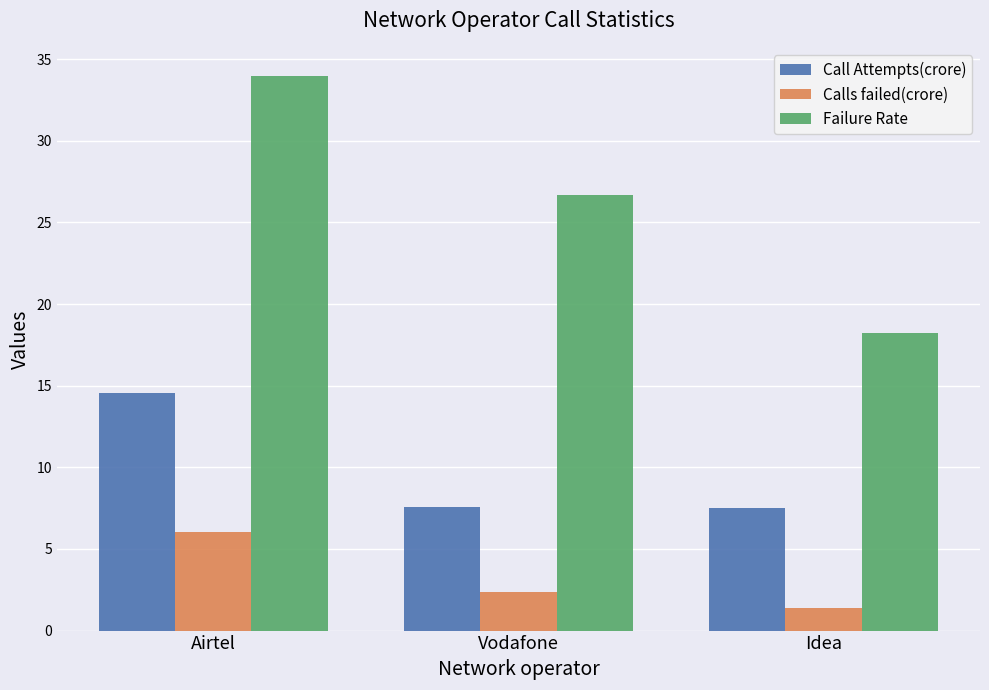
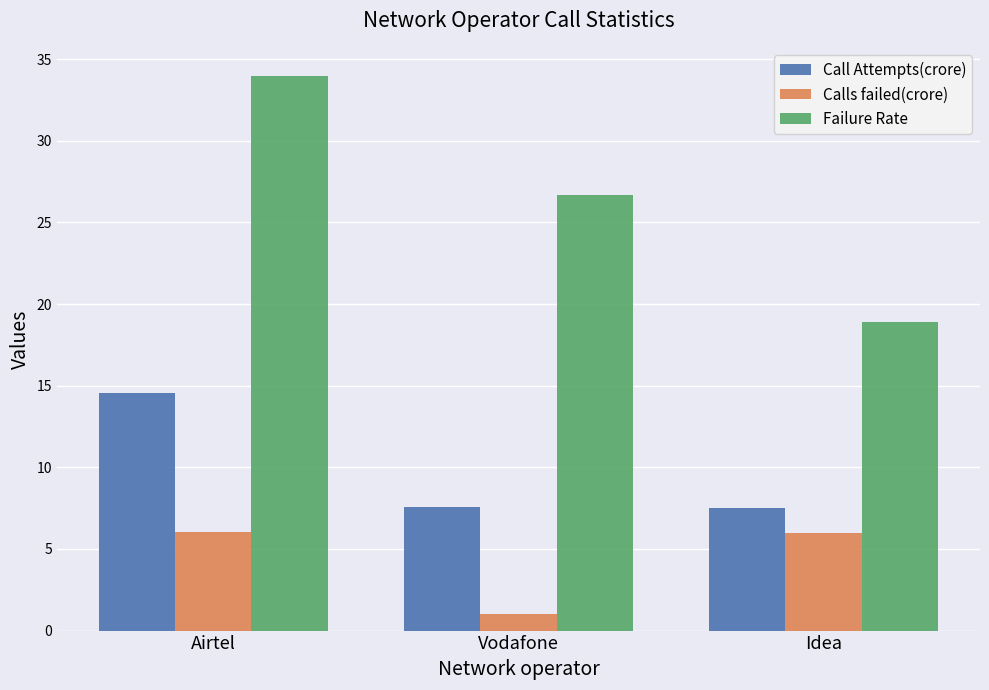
Calls failed(crore), Vodafone: 2.3 -> 1.0
Calls failed(crore), Idea: 1.4 -> 6.0
Failure Rate, Idea: 18.2 -> 18.9
